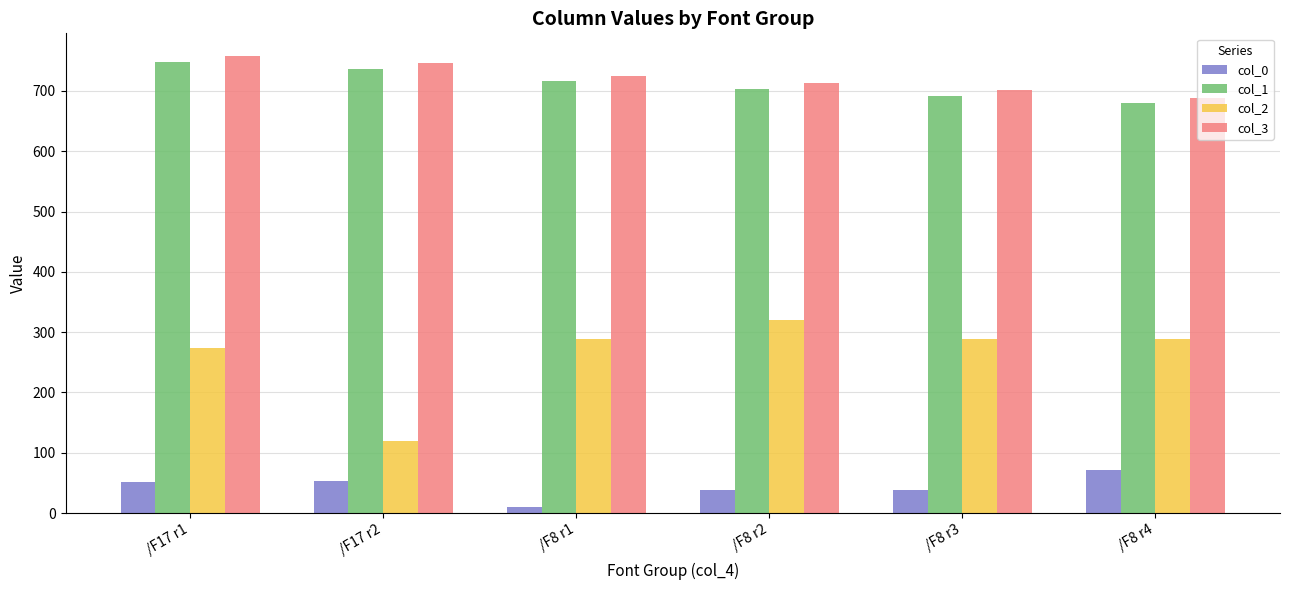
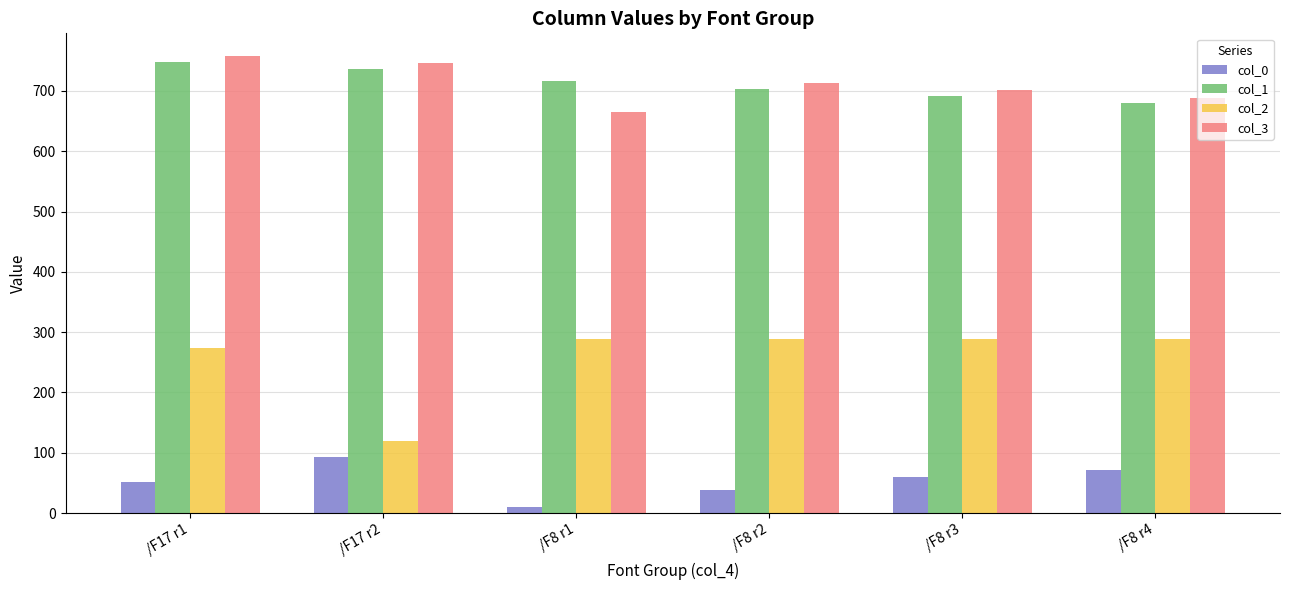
col_0, /F17 r2: 50 -> 90
col_3, /F8 r1: 720 -> 670
col_2, /F8 r2: 320 -> 290
col_0, /F8 r3: 40 -> 60
